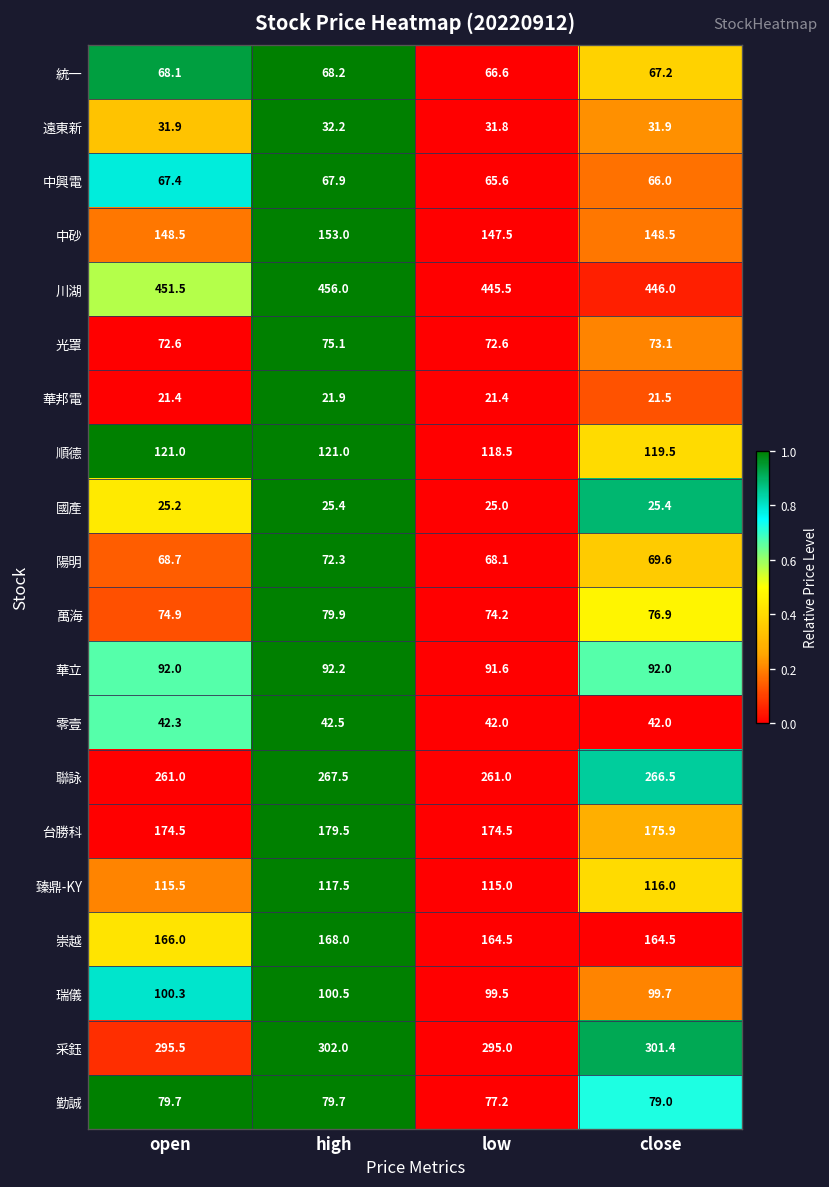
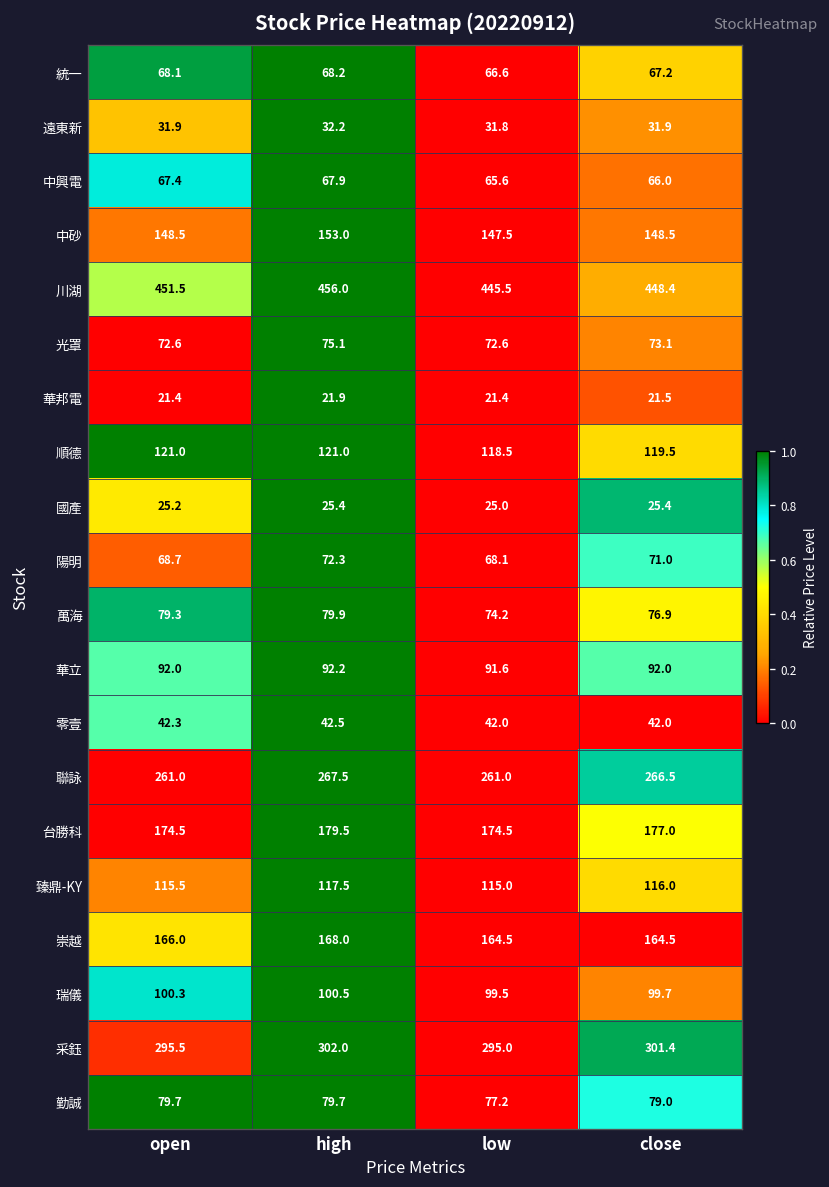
川湖, close: 446.0 -> 448.4
陽明, close: 69.6 -> 71.0
萬海, open: 74.9 -> 79.3
台勝科, close: 175.9 -> 177.0
